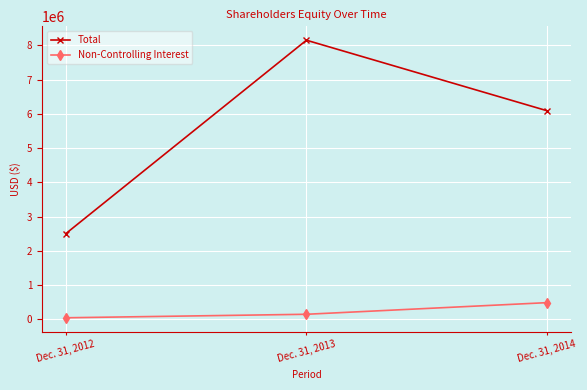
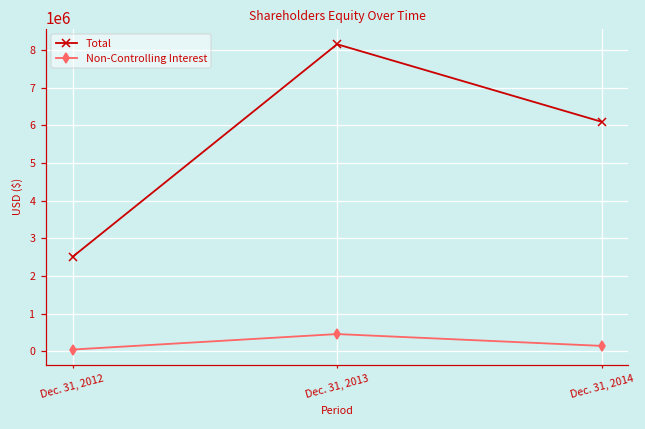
Non-Controlling Interest, Dec. 31, 2013: 200000 -> 500000
Non-Controlling Interest, Dec. 31, 2014: 500000 -> 100000
